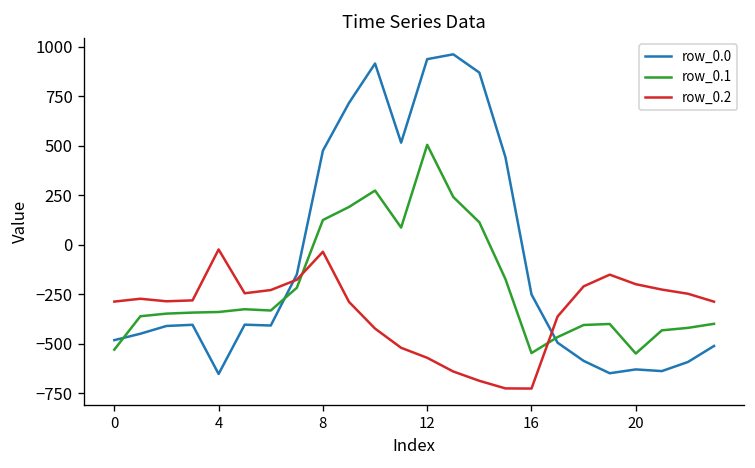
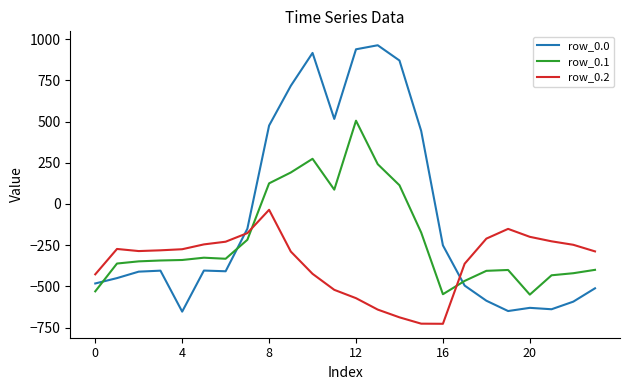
row_0.2, 0: -290 -> -430
row_0.2, 4: -20 -> -270
